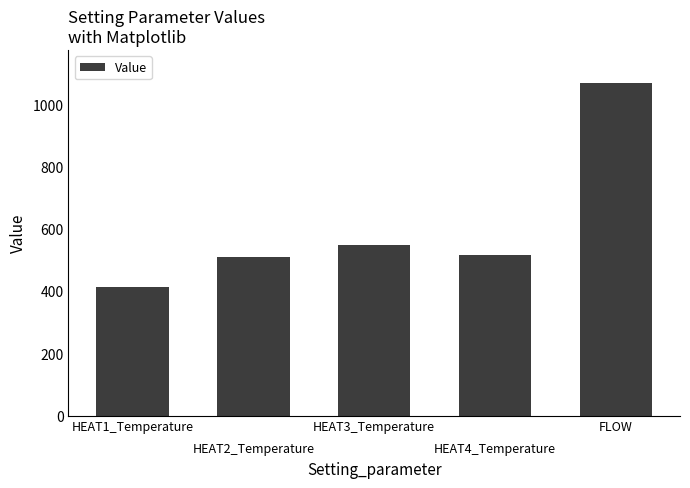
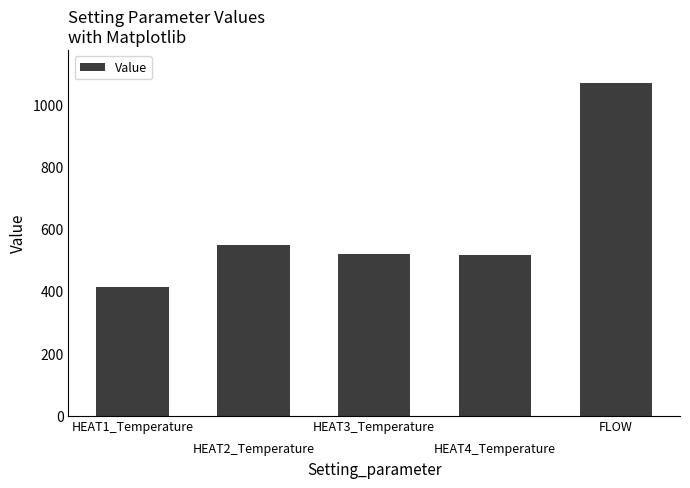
HEAT2_Temperature: 510 -> 550
HEAT3_Temperature: 550 -> 520
